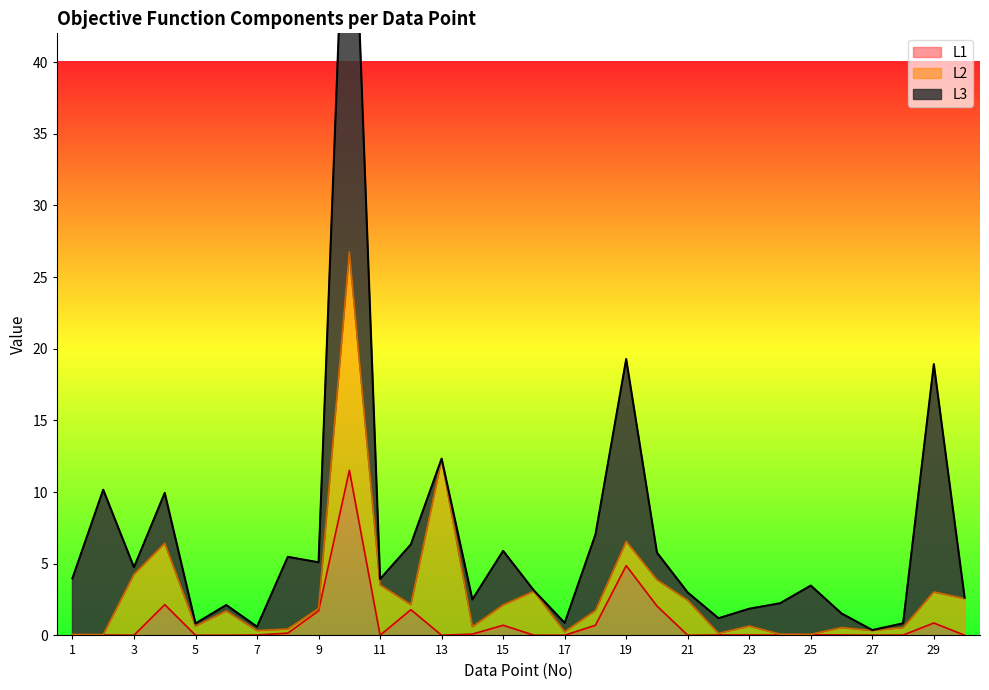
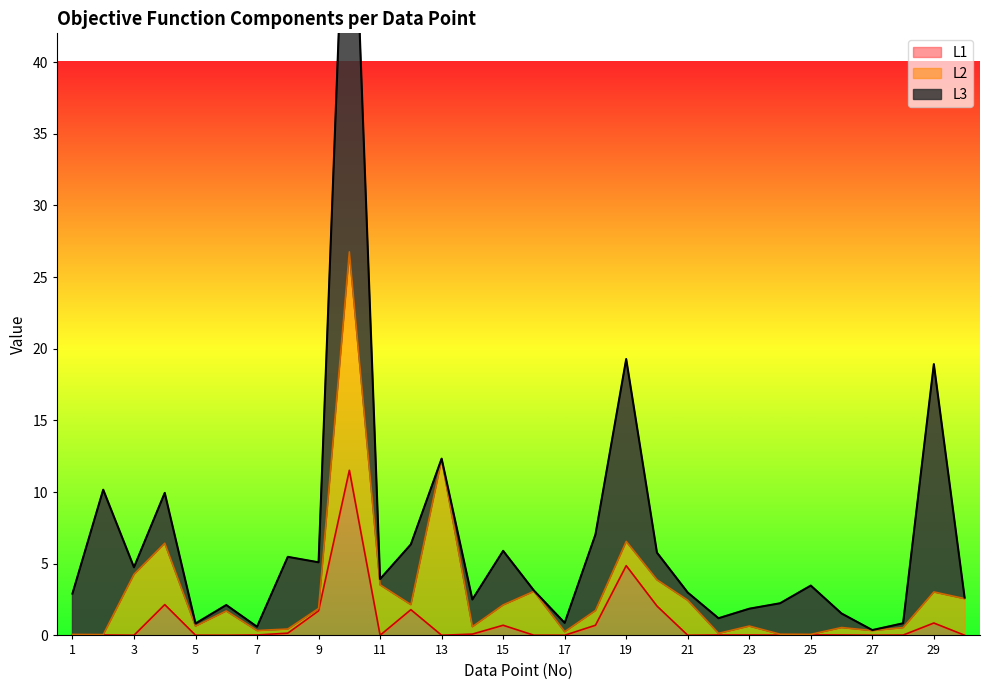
L3, 1: 3.9 -> 2.8
